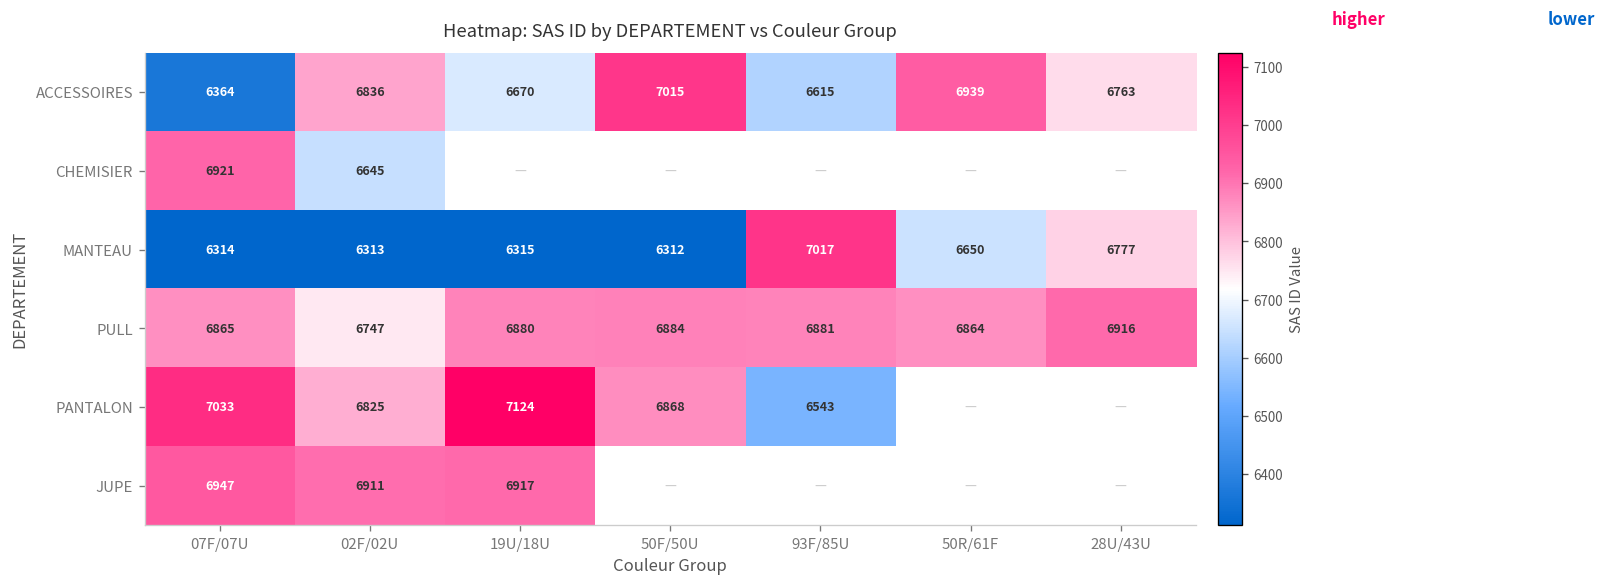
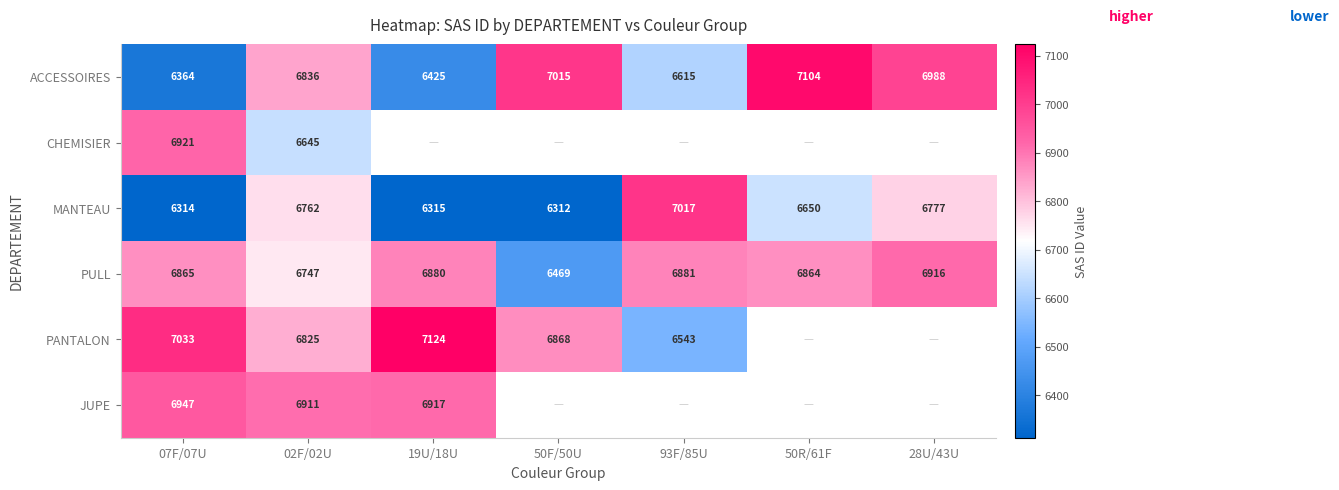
ACCESSOIRES, 19U/18U: 6670 -> 6425
ACCESSOIRES, 50R/61F: 6939 -> 7104
ACCESSOIRES, 28U/43U: 6763 -> 6988
MANTEAU, 02F/02U: 6313 -> 6762
PULL, 50F/50U: 6884 -> 6469
